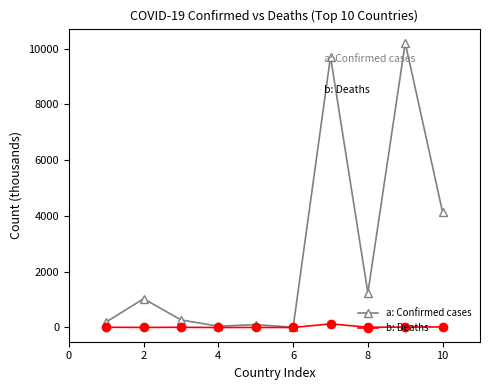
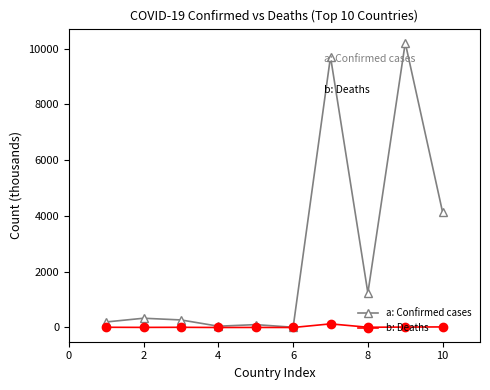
a: Confirmed cases, 2: 1000 -> 300
